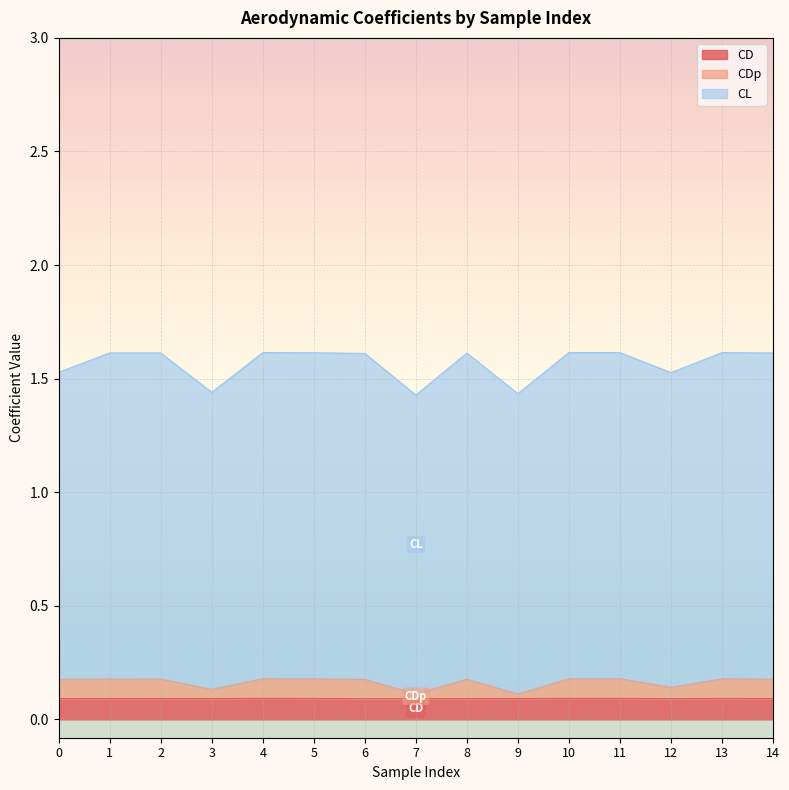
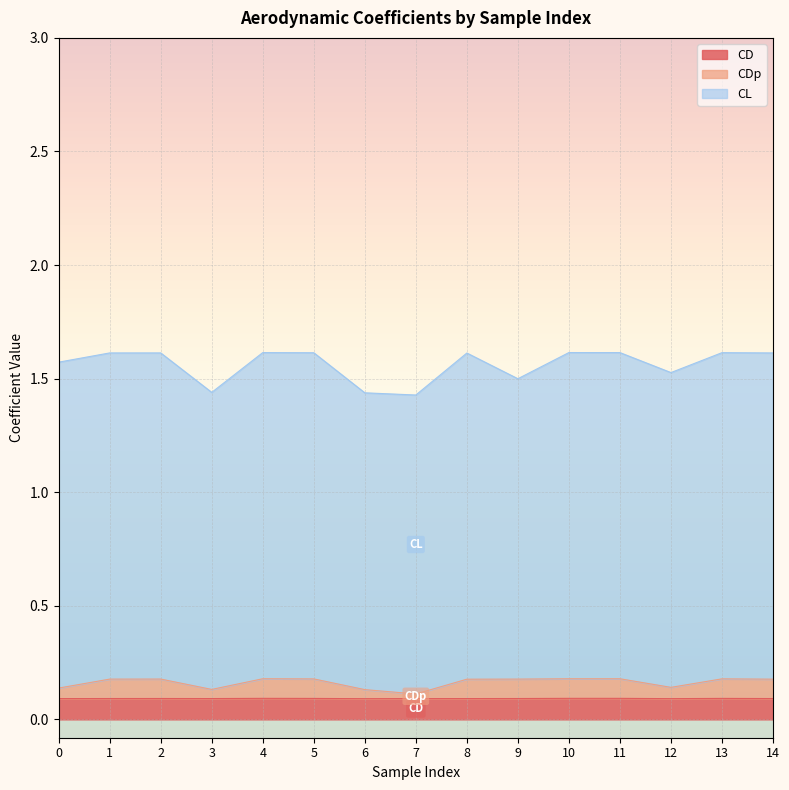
CDp, 0: 0.09 -> 0.05
CL, 0: 1.35 -> 1.43
CDp, 6: 0.08 -> 0.04
CL, 6: 1.44 -> 1.31
CDp, 9: 0.02 -> 0.09
